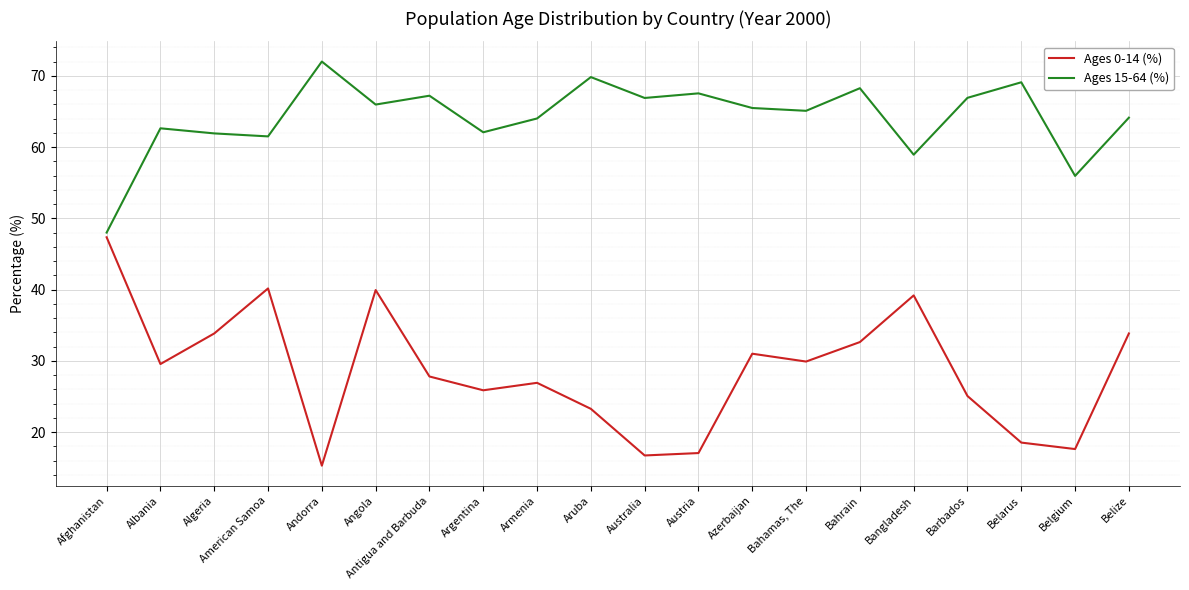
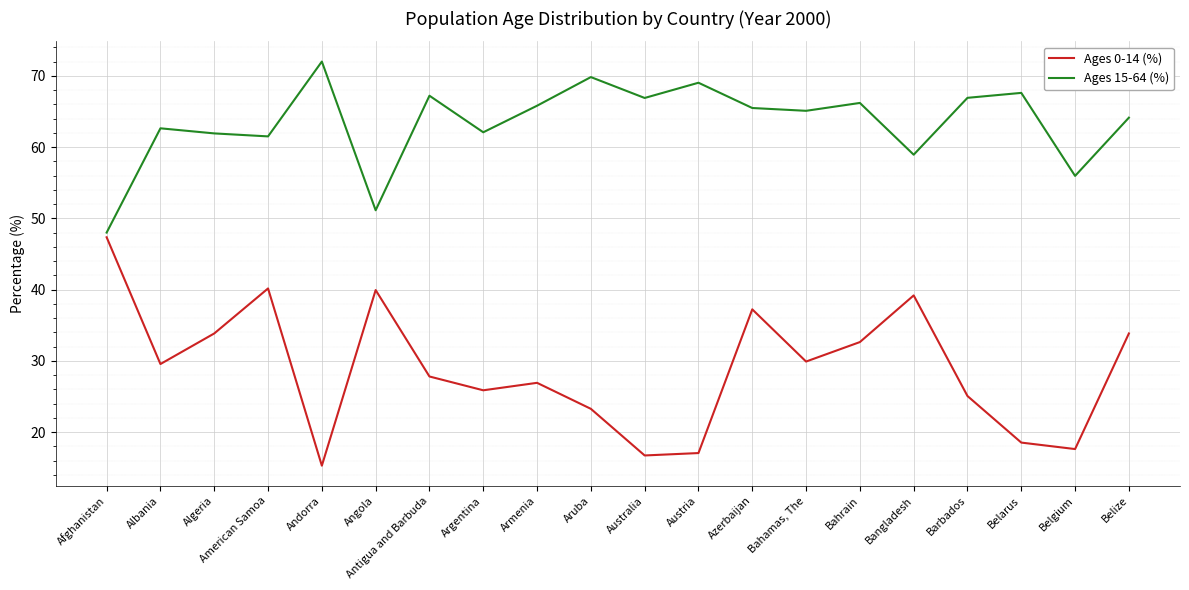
Ages 15-64 (%), Angola: 66 -> 51
Ages 15-64 (%), Armenia: 64 -> 66
Ages 15-64 (%), Austria: 68 -> 69
Ages 0-14 (%), Azerbaijan: 31 -> 37
Ages 15-64 (%), Bahrain: 68 -> 66
Ages 15-64 (%), Belarus: 69 -> 68
